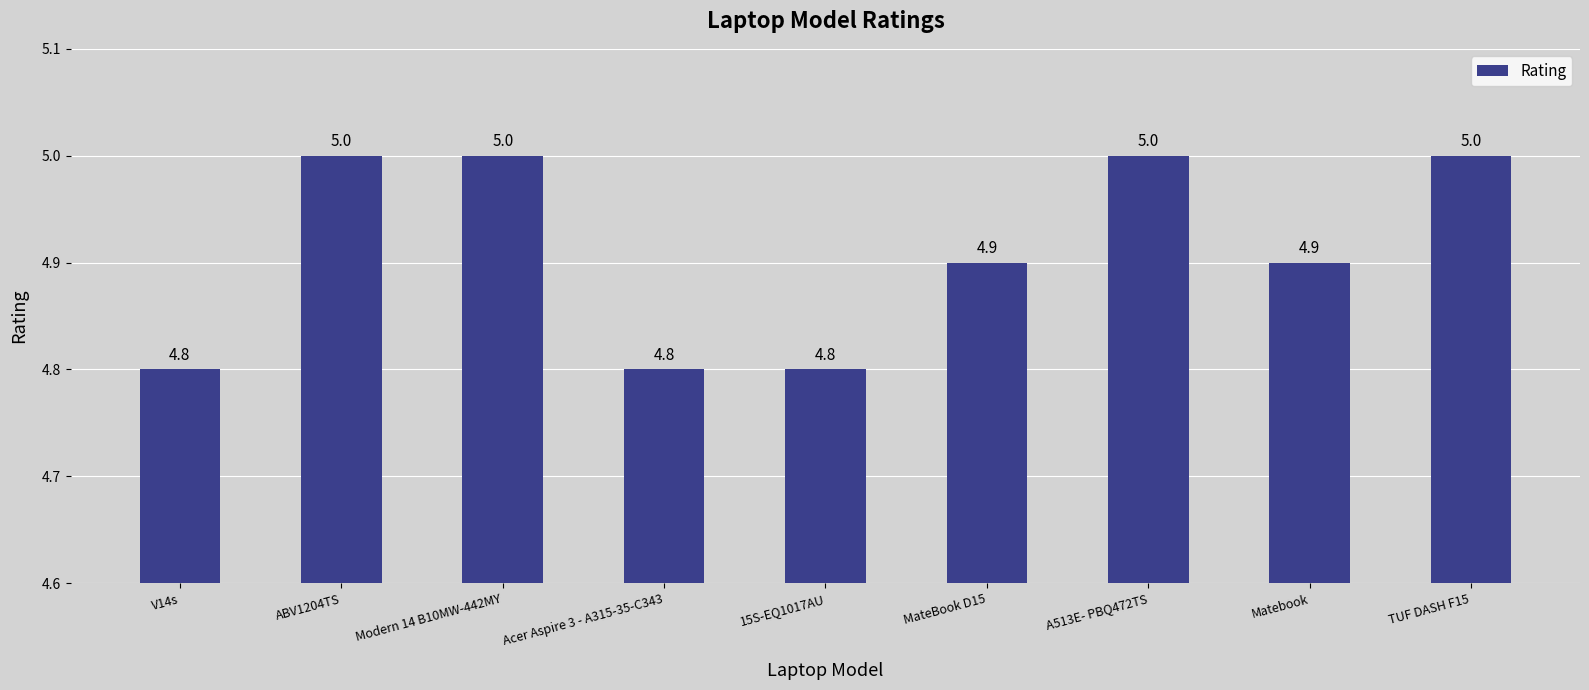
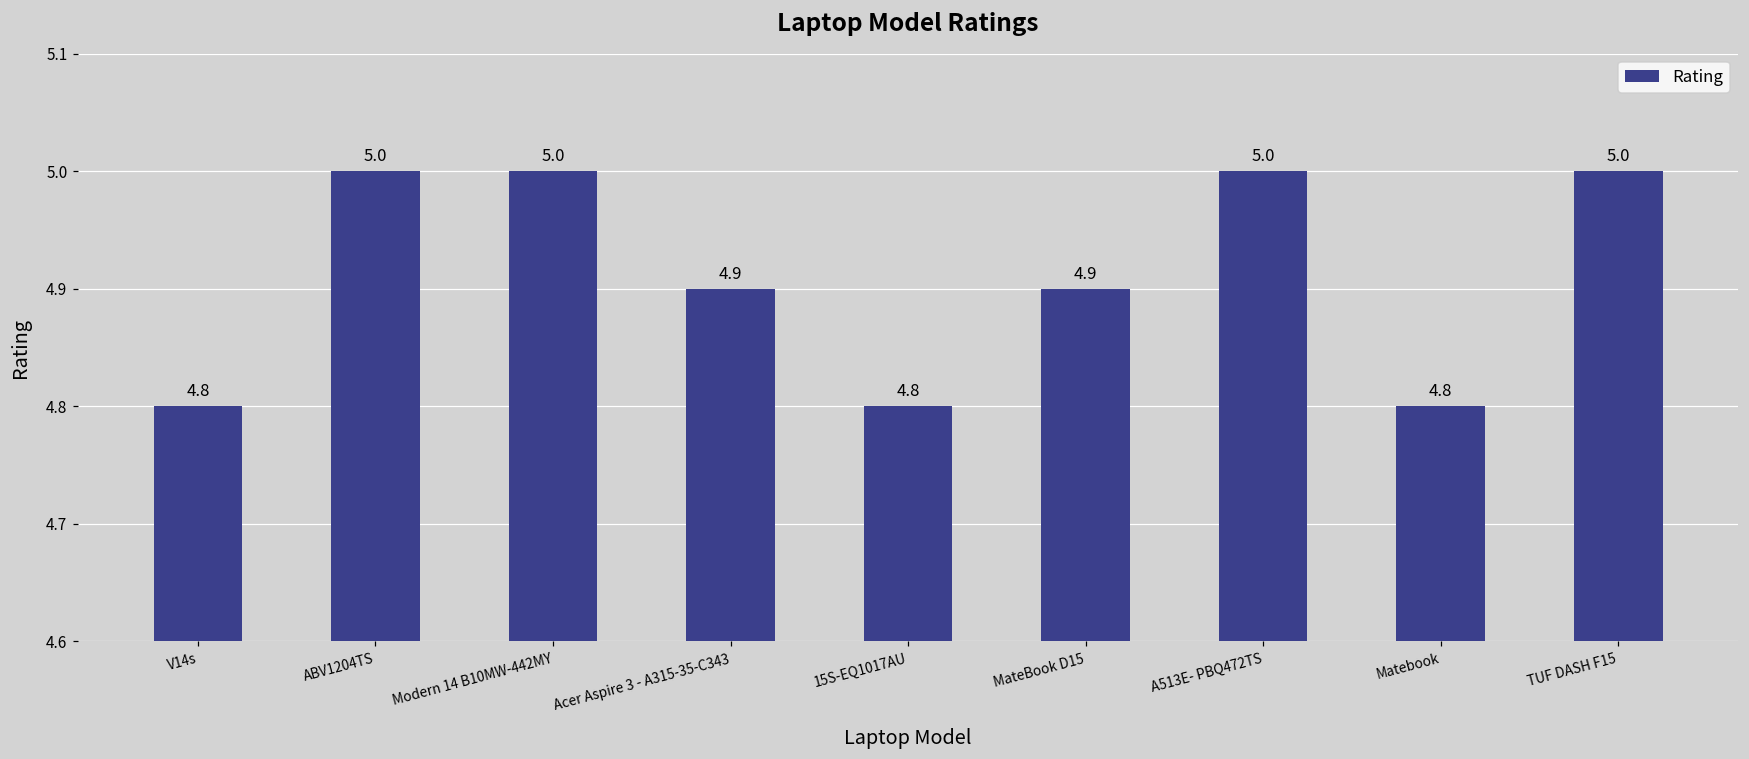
Acer Aspire 3 - A315-35-C343: 4.8 -> 4.9
Matebook: 4.9 -> 4.8
